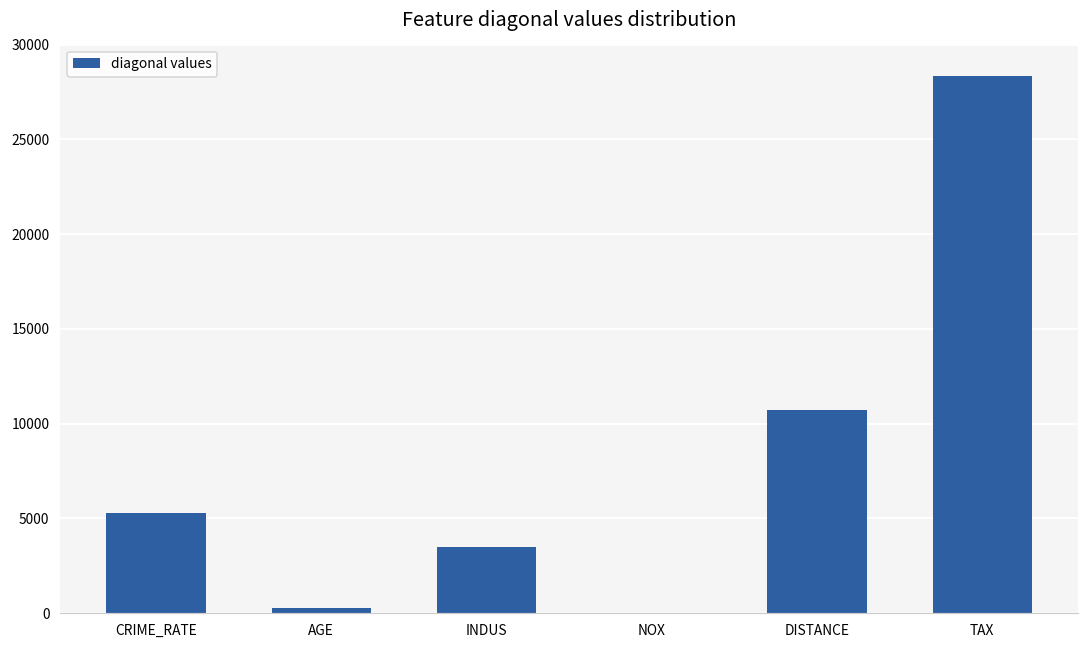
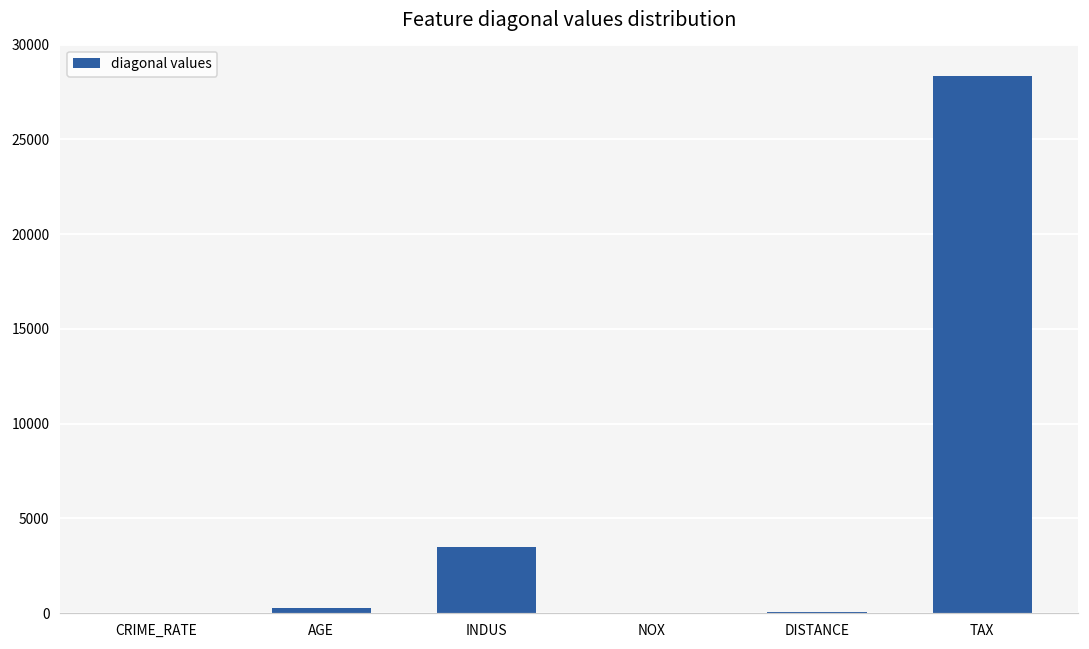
CRIME_RATE: 5300 -> 0
DISTANCE: 10700 -> 100
